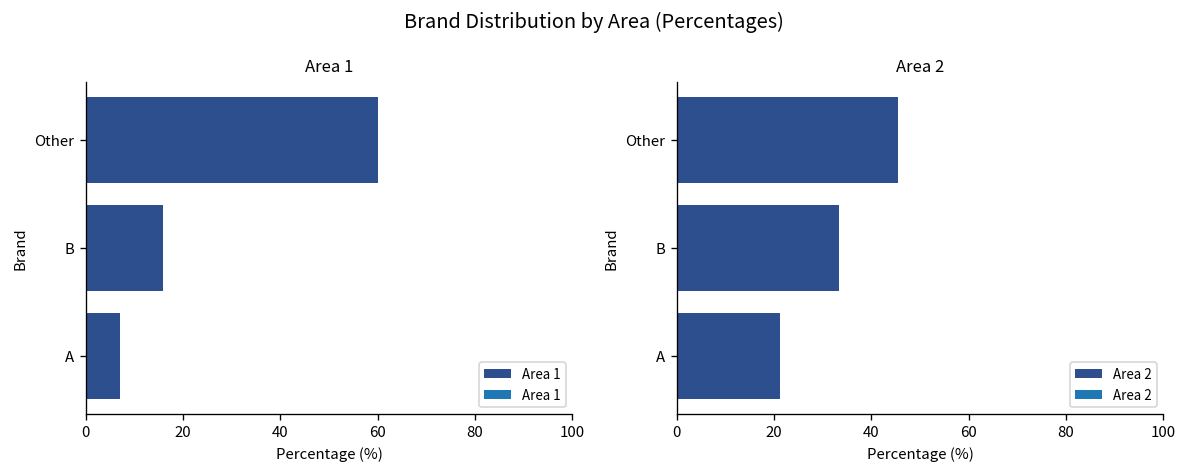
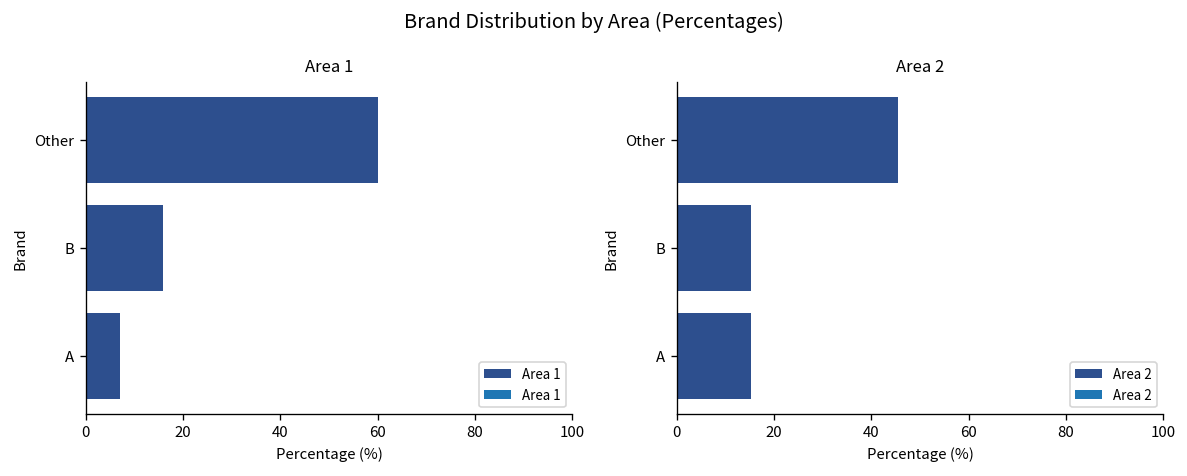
Area 2, B: 33 -> 15
Area 2, A: 21 -> 15
